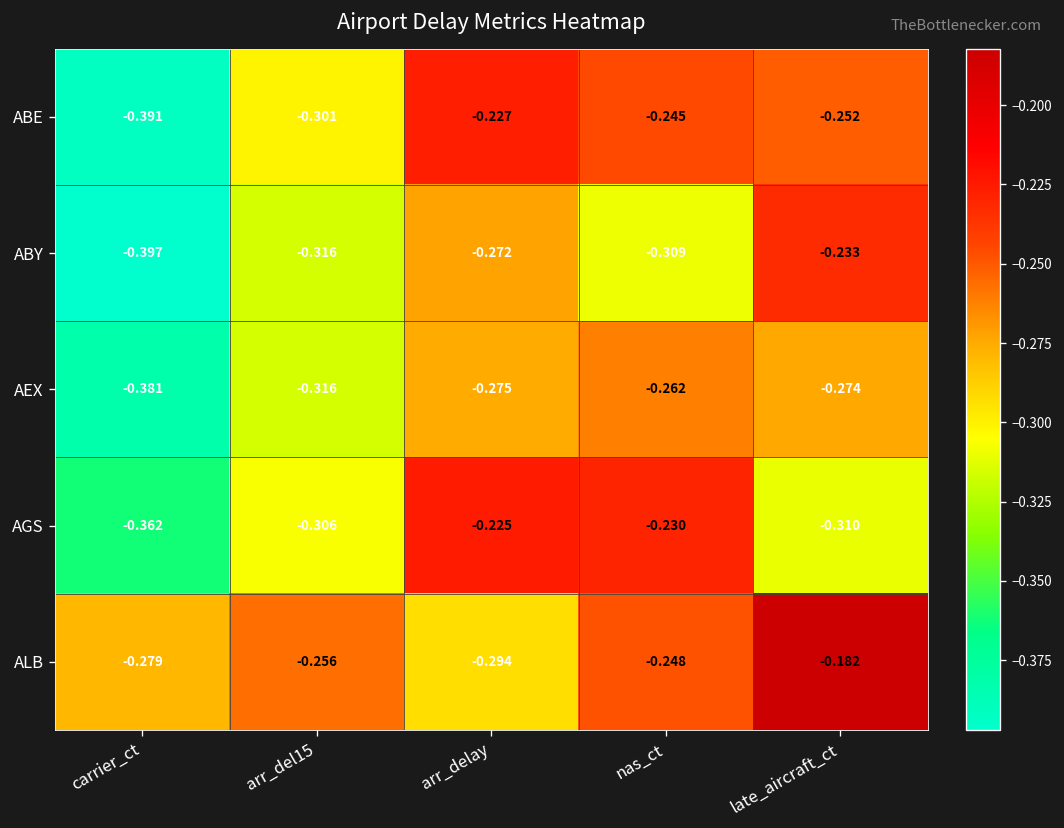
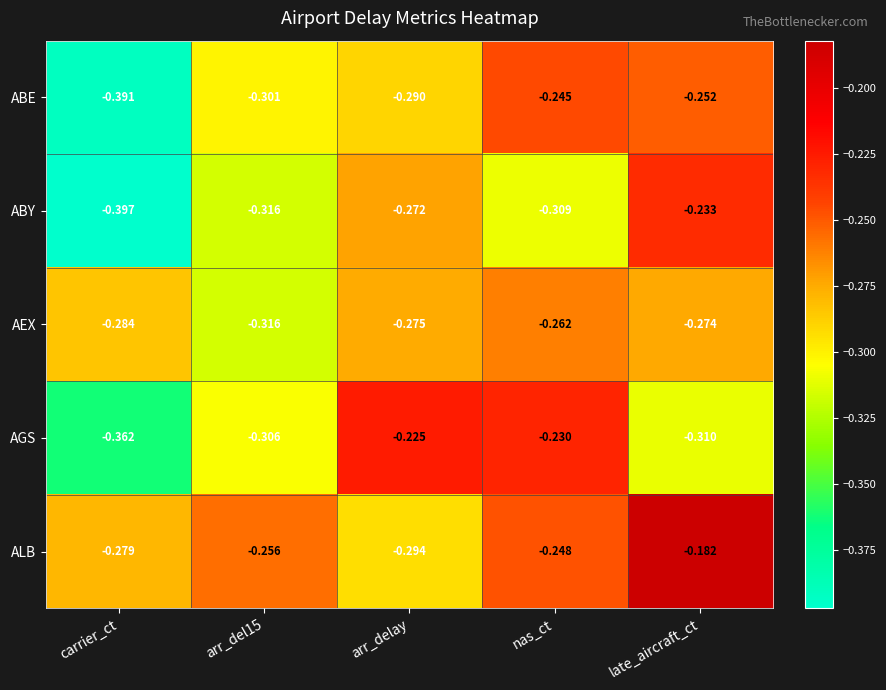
ABE, arr_delay: -0.227 -> -0.290
AEX, carrier_ct: -0.381 -> -0.284
